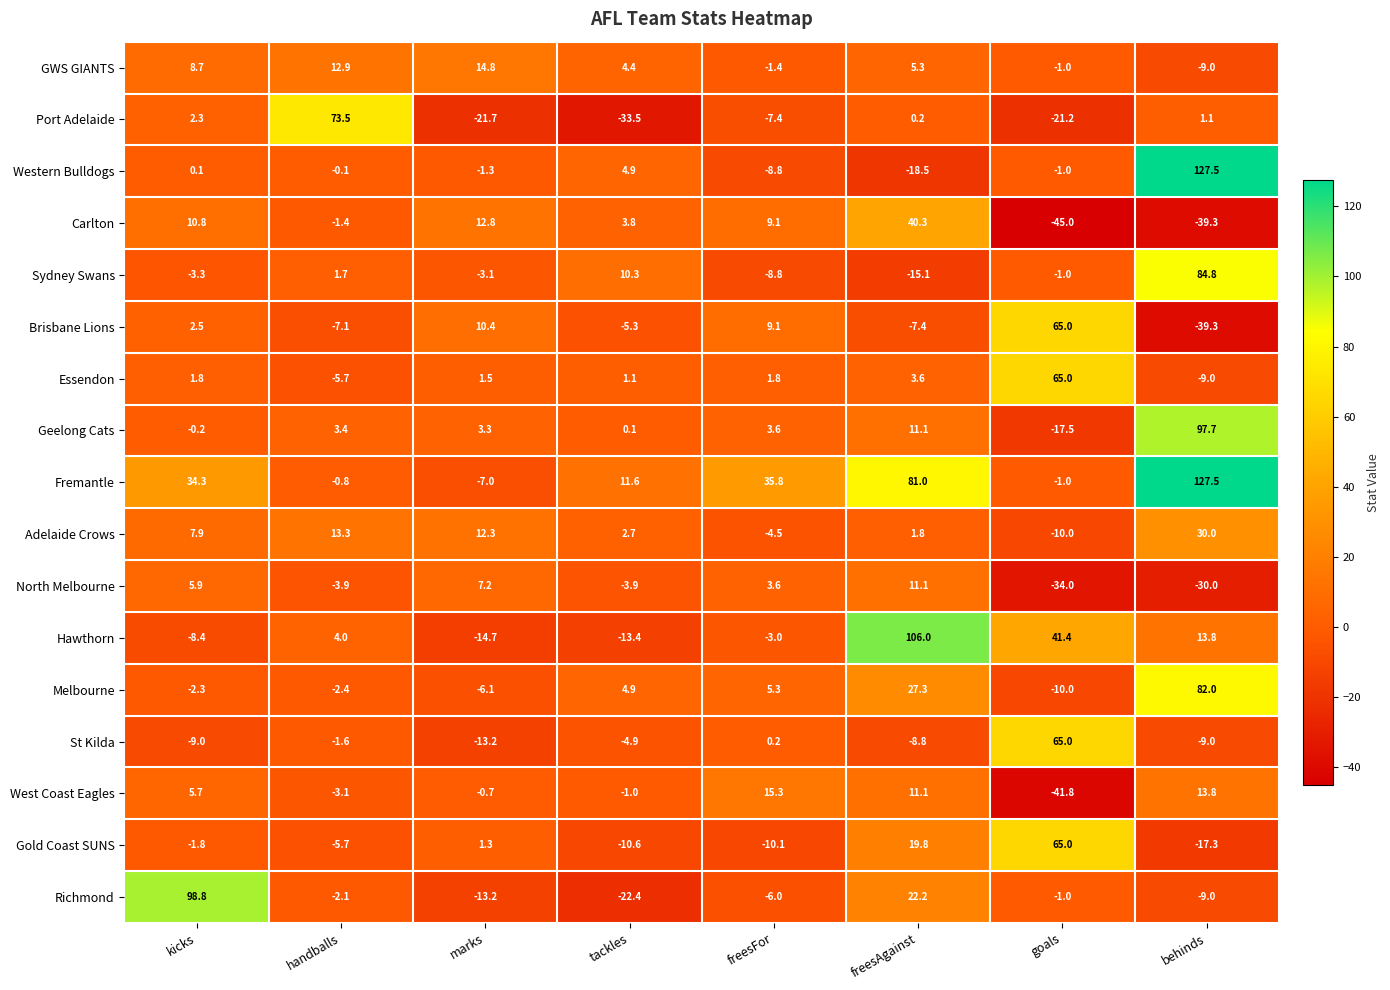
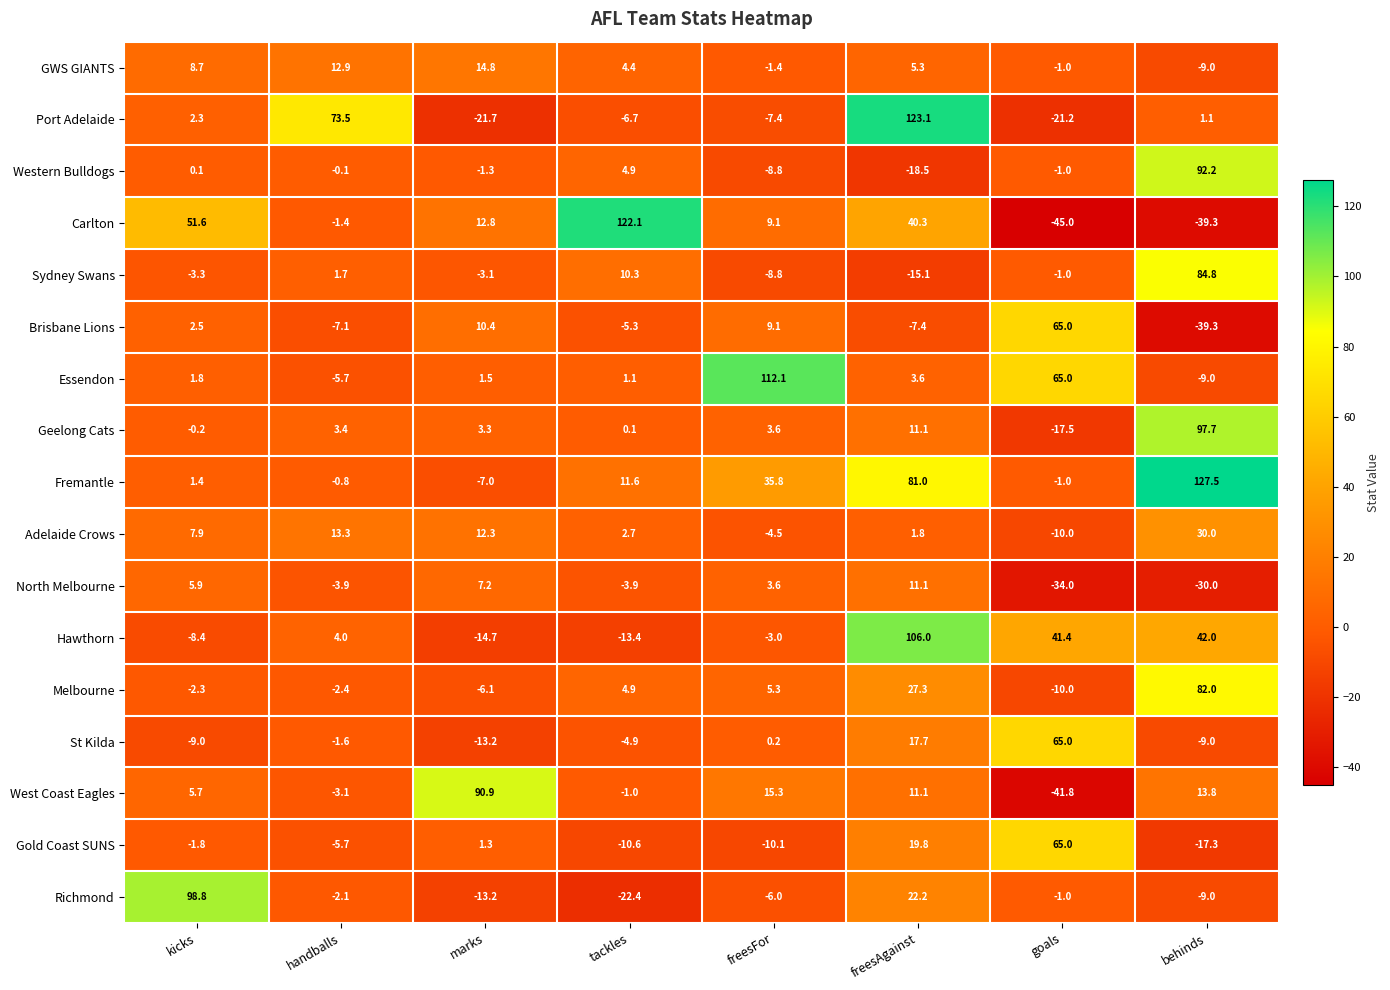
Port Adelaide, tackles: -33.5 -> -6.7
Port Adelaide, freesAgainst: 0.2 -> 123.1
Western Bulldogs, behinds: 127.5 -> 92.2
Carlton, kicks: 10.8 -> 51.6
Carlton, tackles: 3.8 -> 122.1
Essendon, freesFor: 1.8 -> 112.1
Fremantle, kicks: 34.3 -> 1.4
Hawthorn, behinds: 13.8 -> 42.0
St Kilda, freesAgainst: -8.8 -> 17.7
West Coast Eagles, marks: -0.7 -> 90.9
